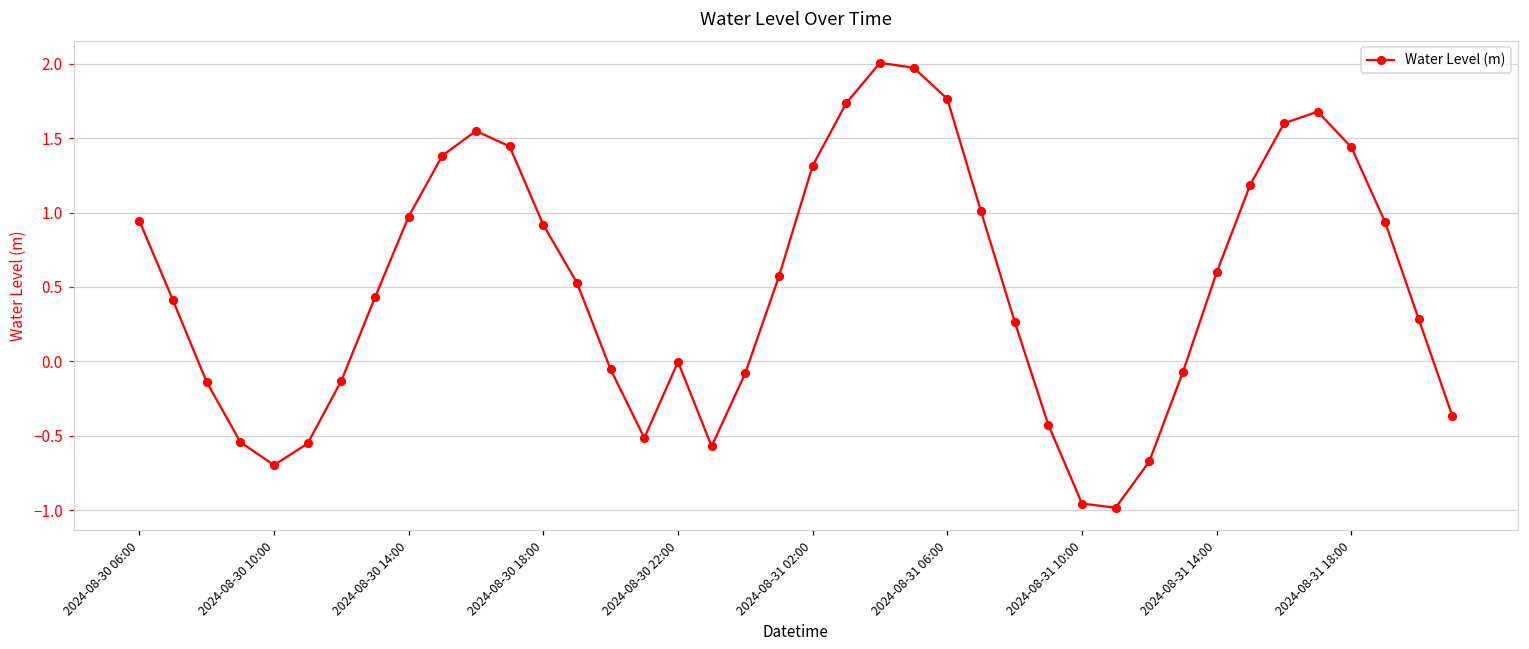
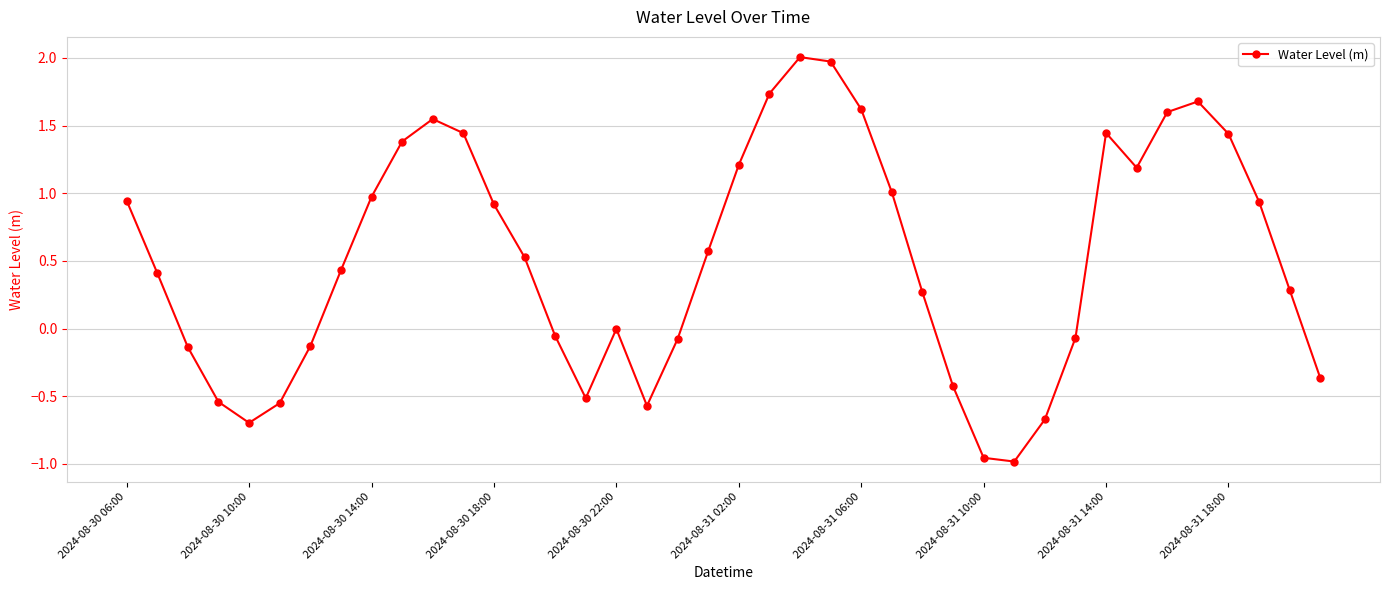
2024-08-31 02:00: 1.31 -> 1.21
2024-08-31 06:00: 1.76 -> 1.62
2024-08-31 14:00: 0.60 -> 1.45
